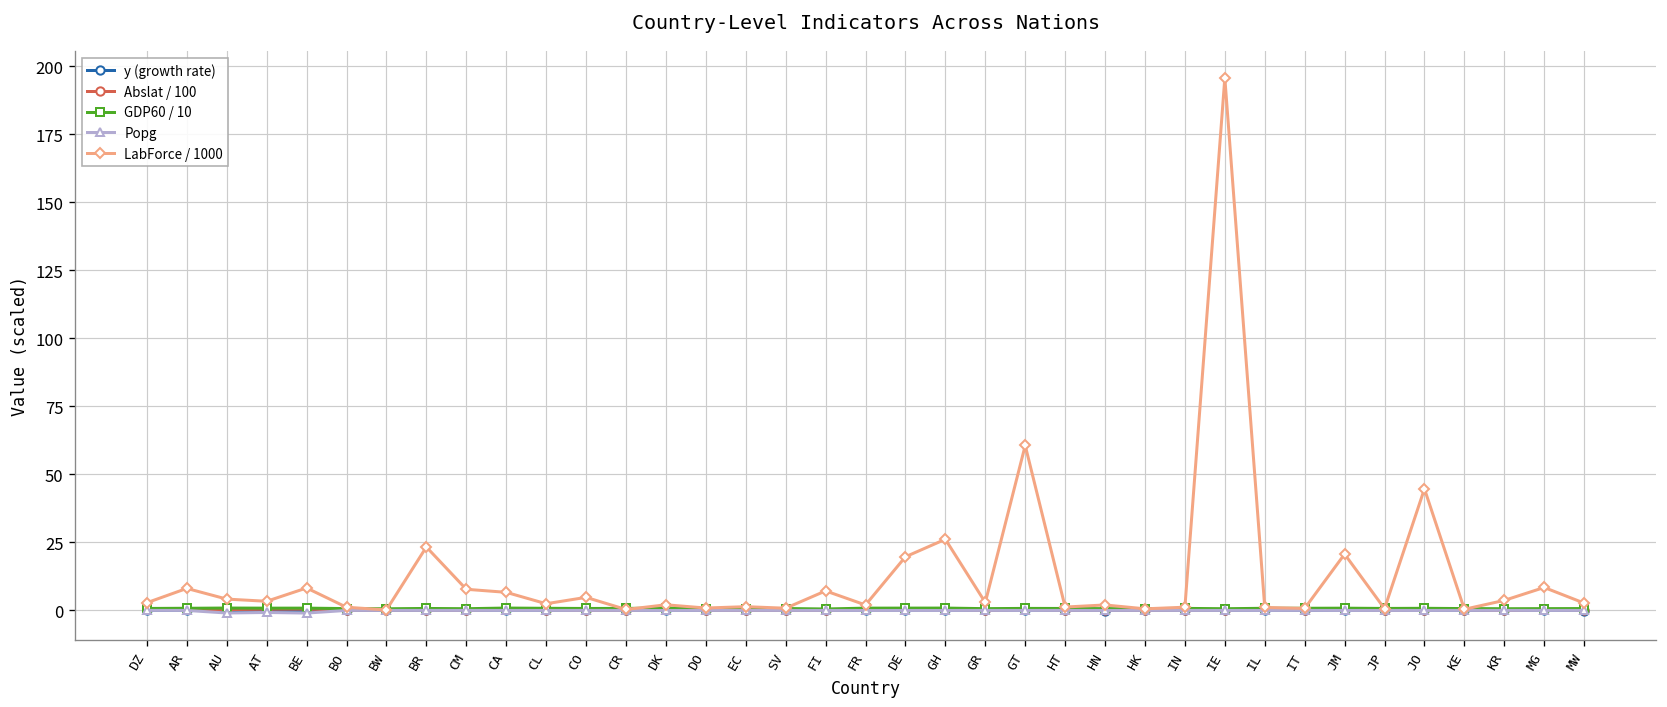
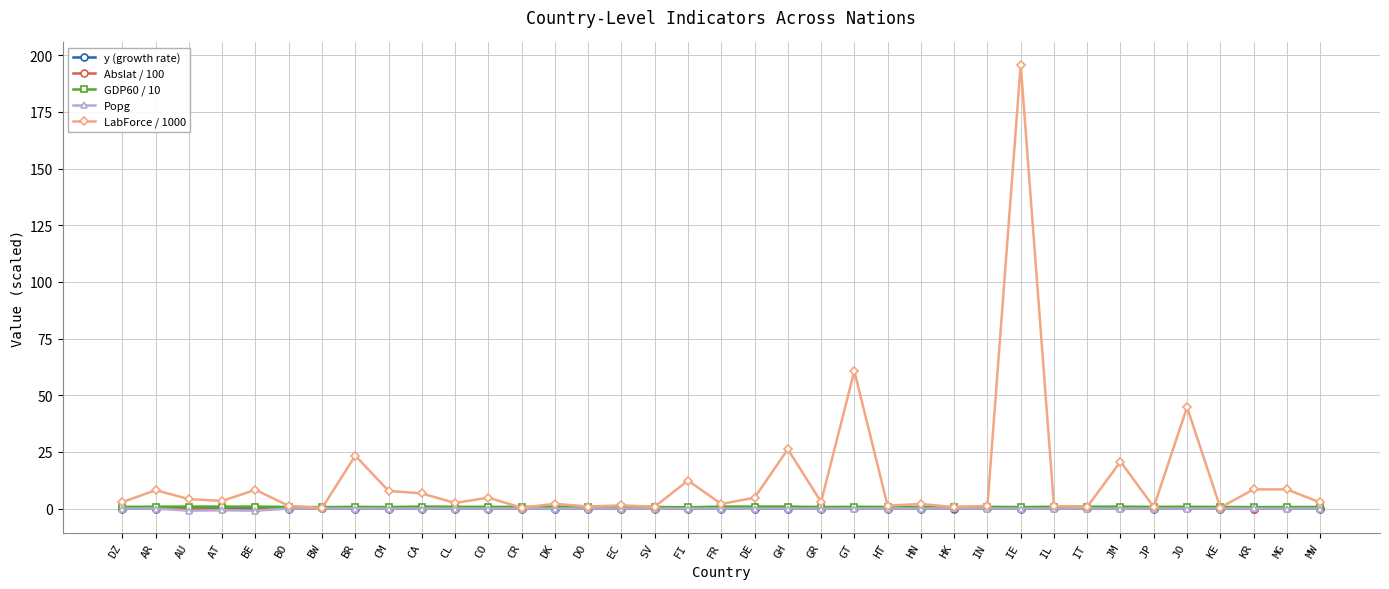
LabForce / 1000, FI: 7 -> 12
LabForce / 1000, DE: 20 -> 5
LabForce / 1000, KR: 4 -> 8
